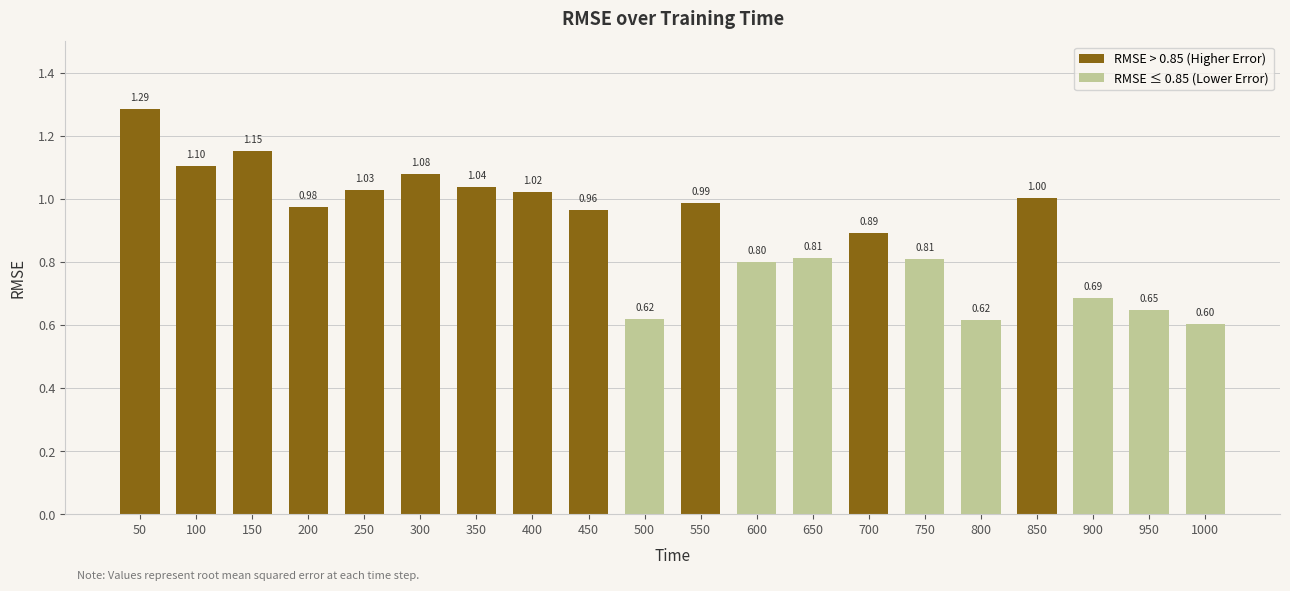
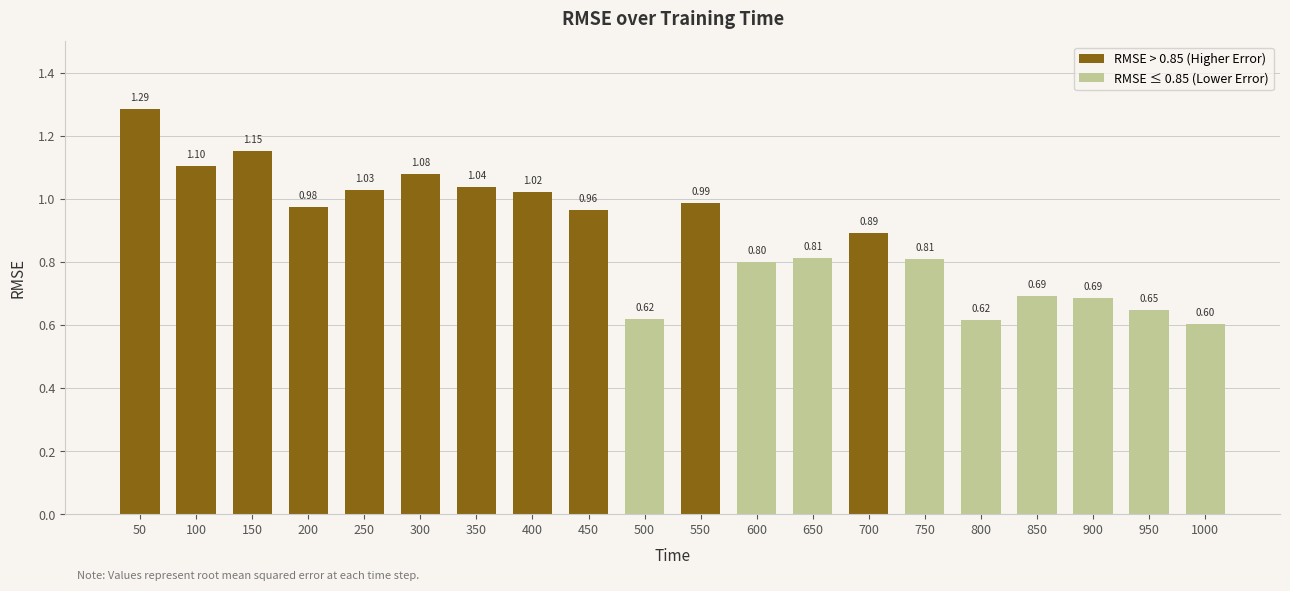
850: 1.00 -> 0.69
